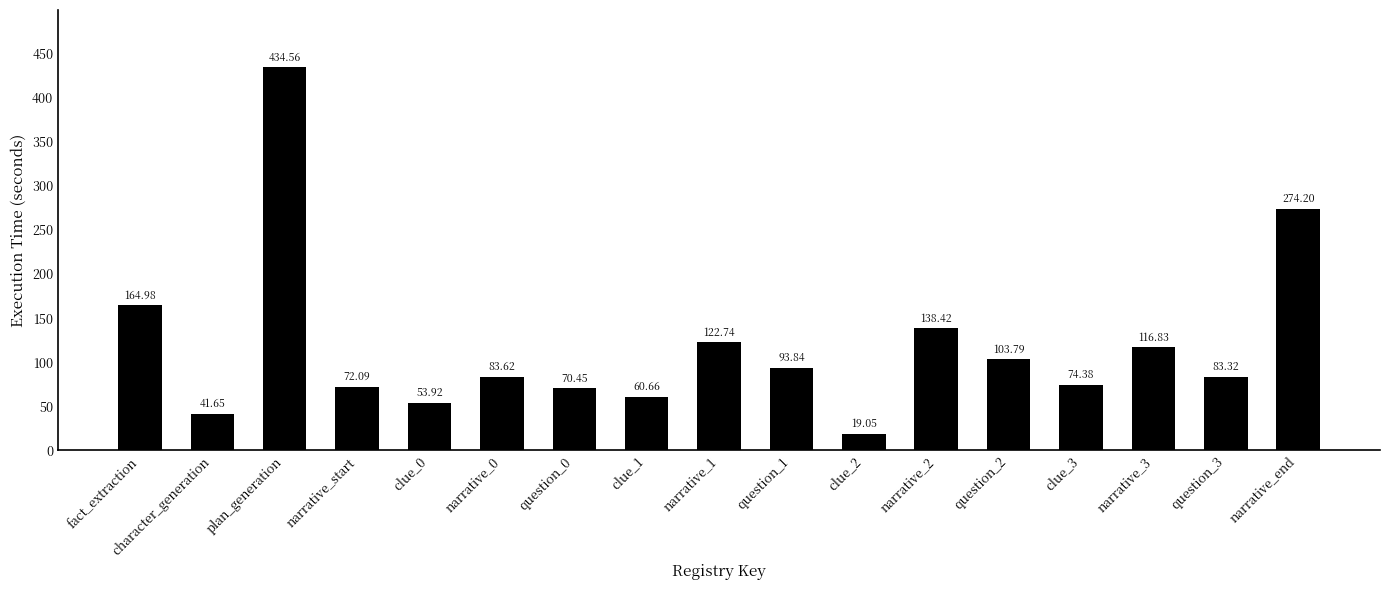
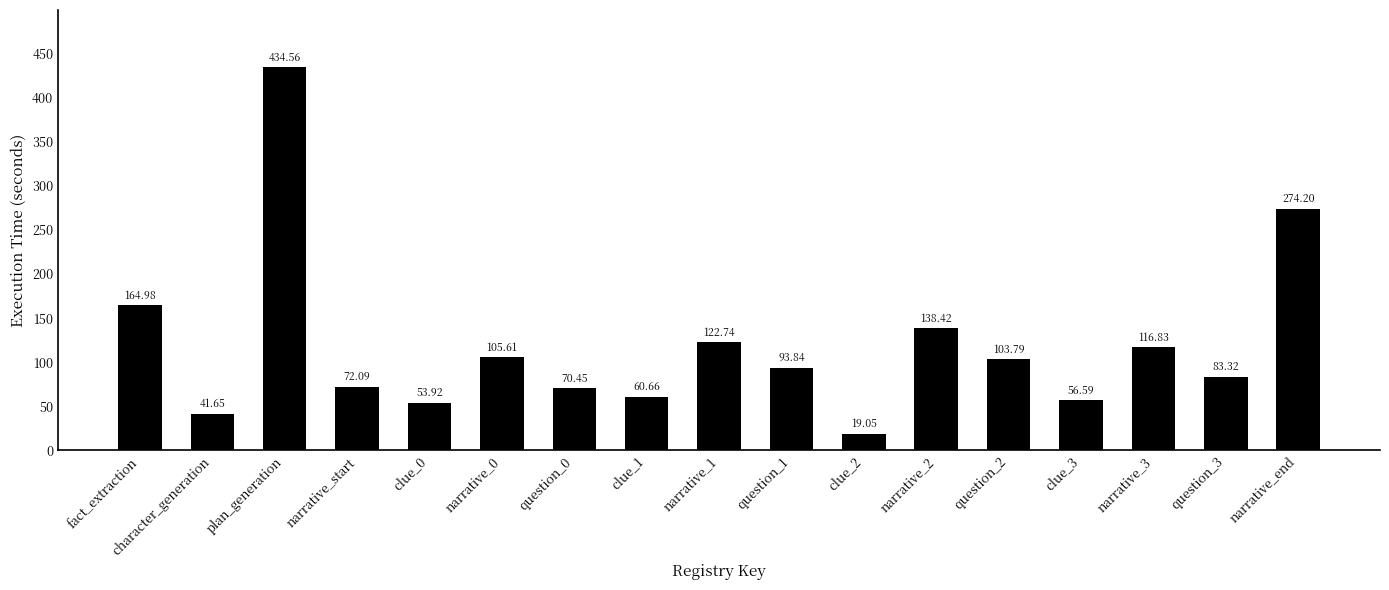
narrative_0: 83.62 -> 105.61
clue_3: 74.38 -> 56.59
